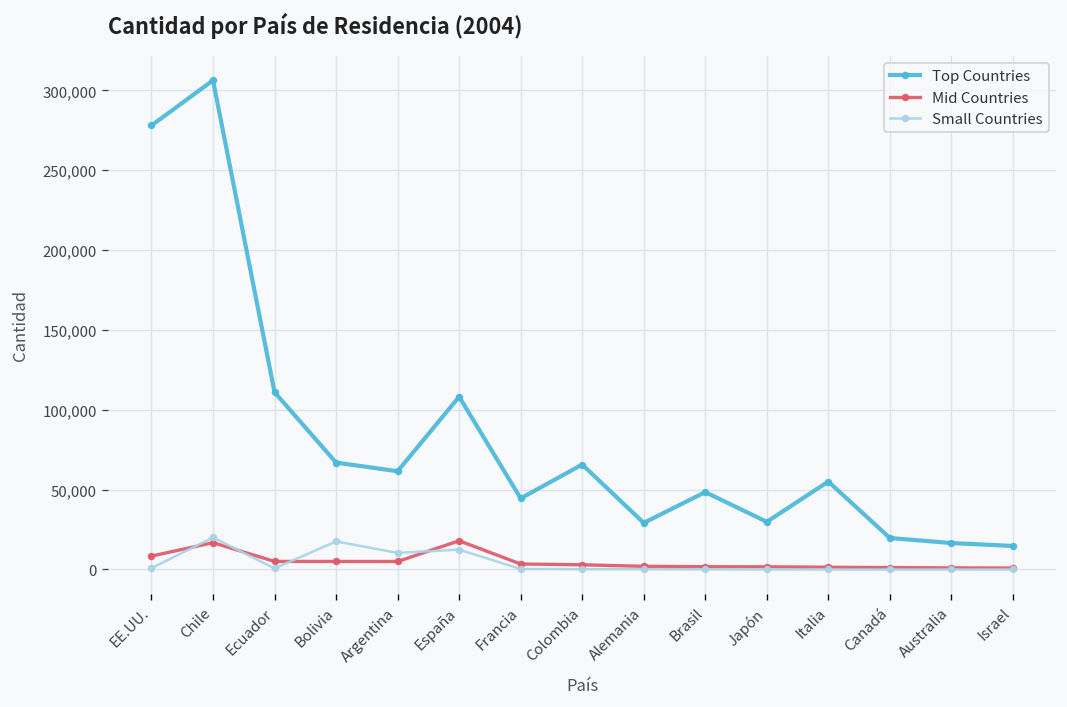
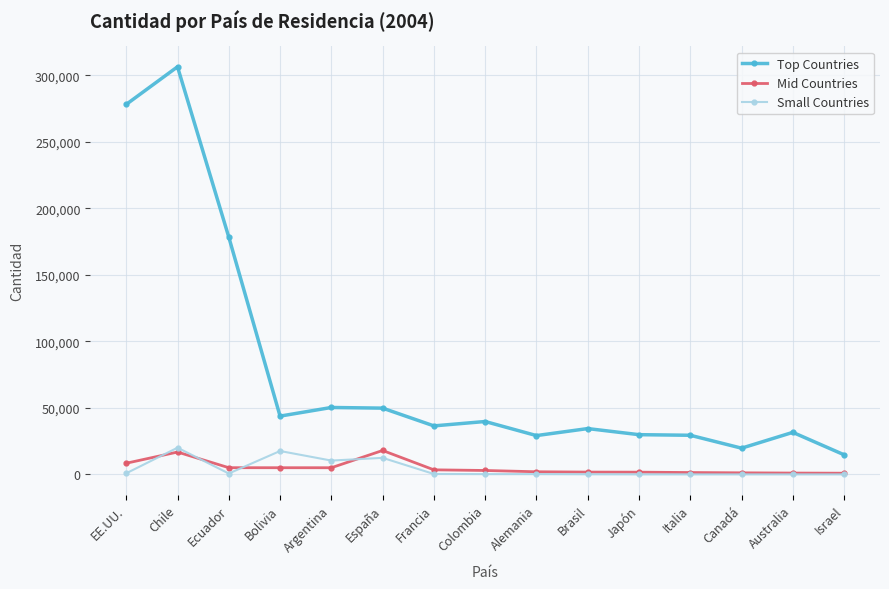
Top Countries, Ecuador: 111,000 -> 178,000
Top Countries, Bolivia: 67,000 -> 44,000
Top Countries, Argentina: 61,000 -> 50,000
Top Countries, España: 108,000 -> 50,000
Top Countries, Francia: 45,000 -> 36,000
Top Countries, Colombia: 66,000 -> 40,000
Top Countries, Brasil: 48,000 -> 34,000
Top Countries, Italia: 55,000 -> 29,000
Top Countries, Australia: 17,000 -> 32,000
